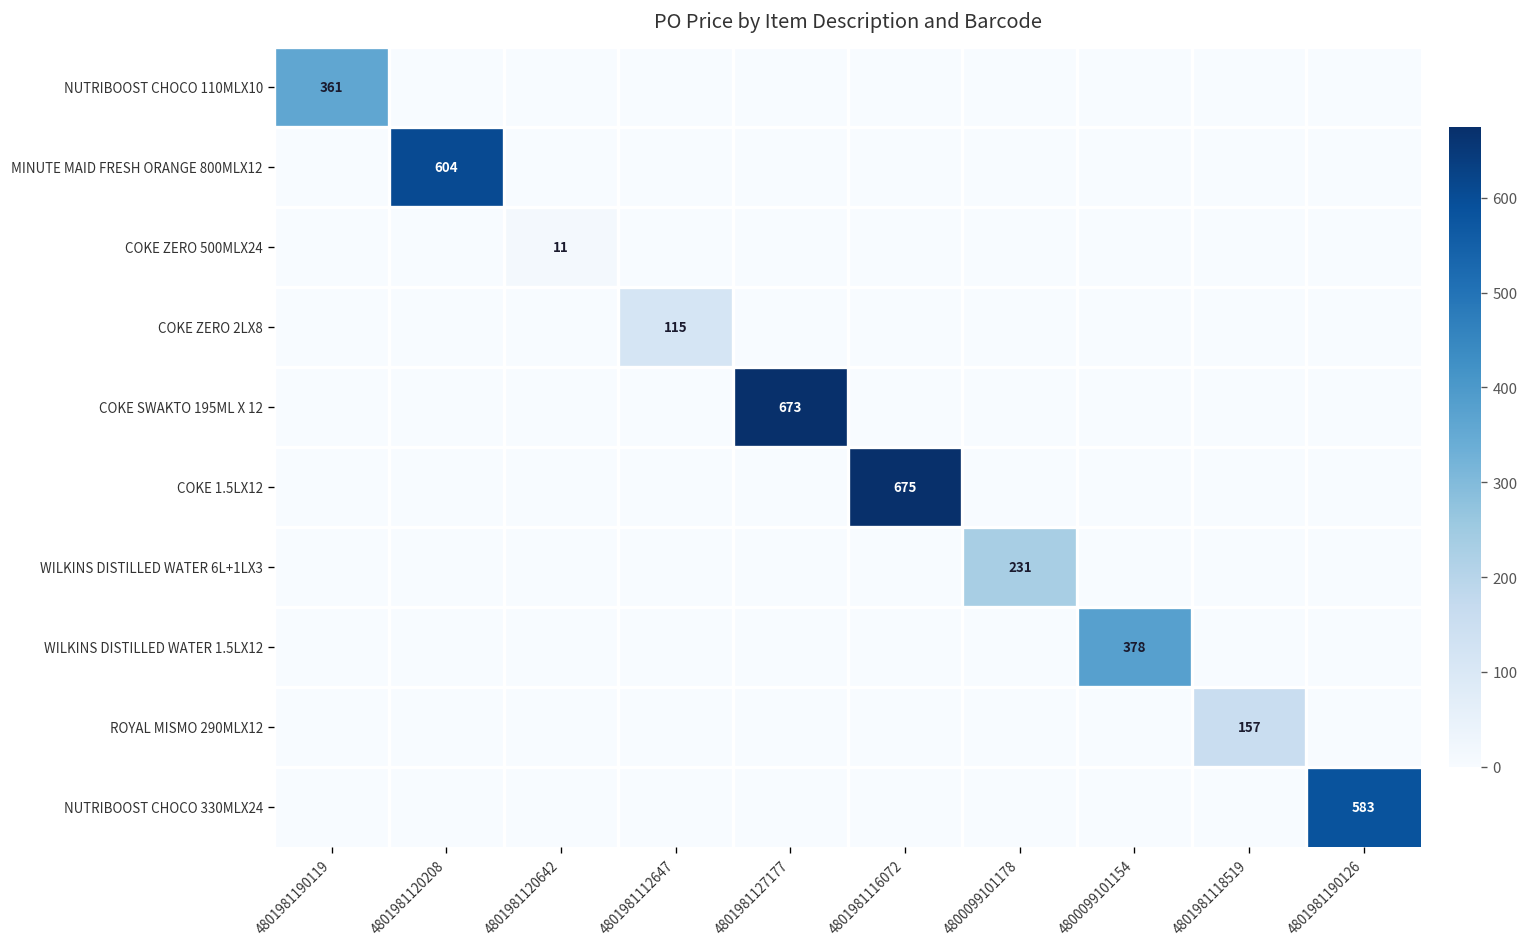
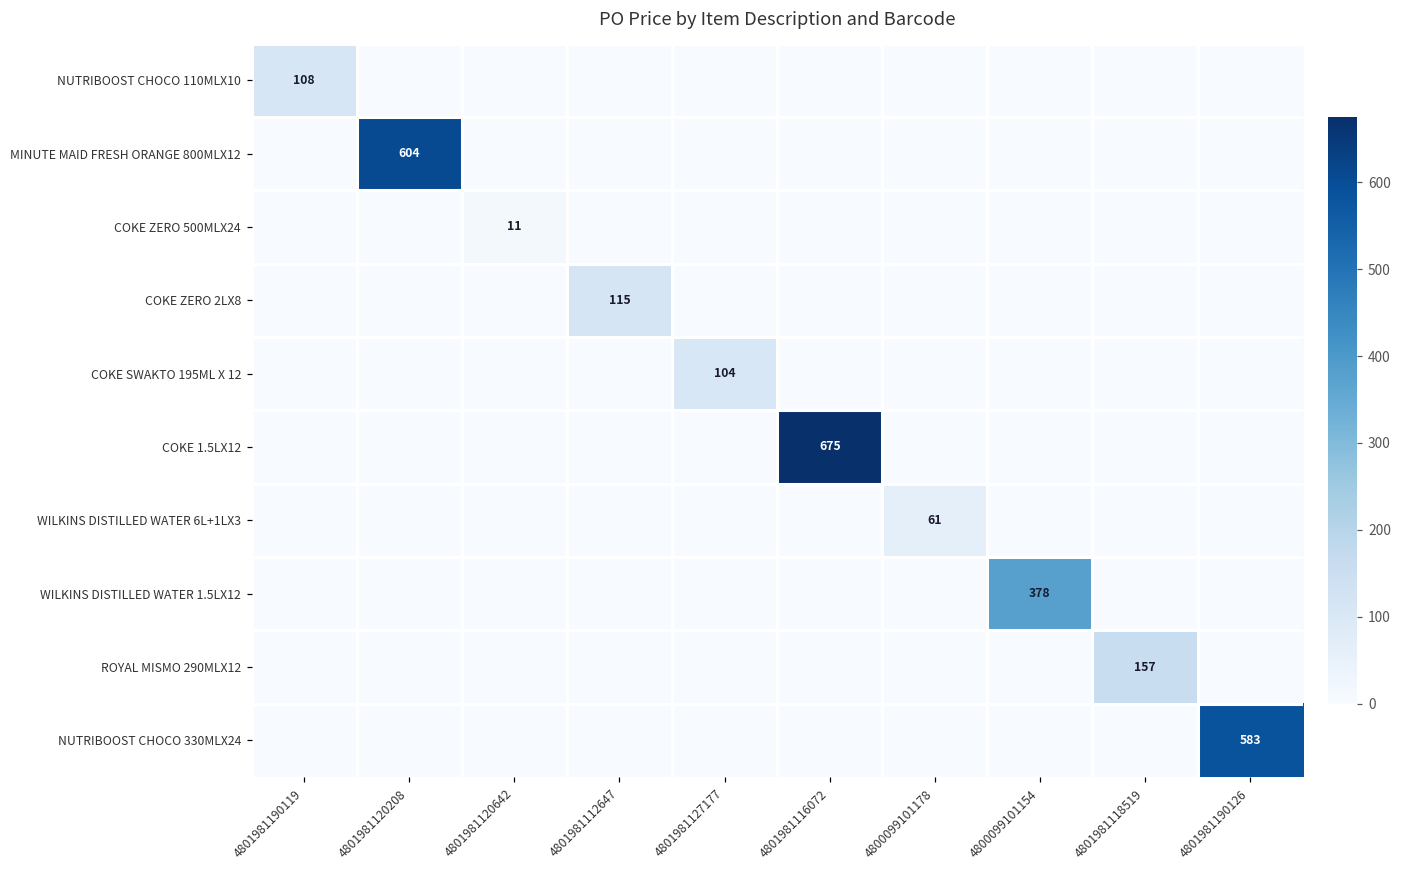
NUTRIBOOST CHOCO 110MLX10, 4801981190119: 361 -> 108
COKE SWAKTO 195ML X 12, 4801981127177: 673 -> 104
WILKINS DISTILLED WATER 6L+1LX3, 4800099101178: 231 -> 61
